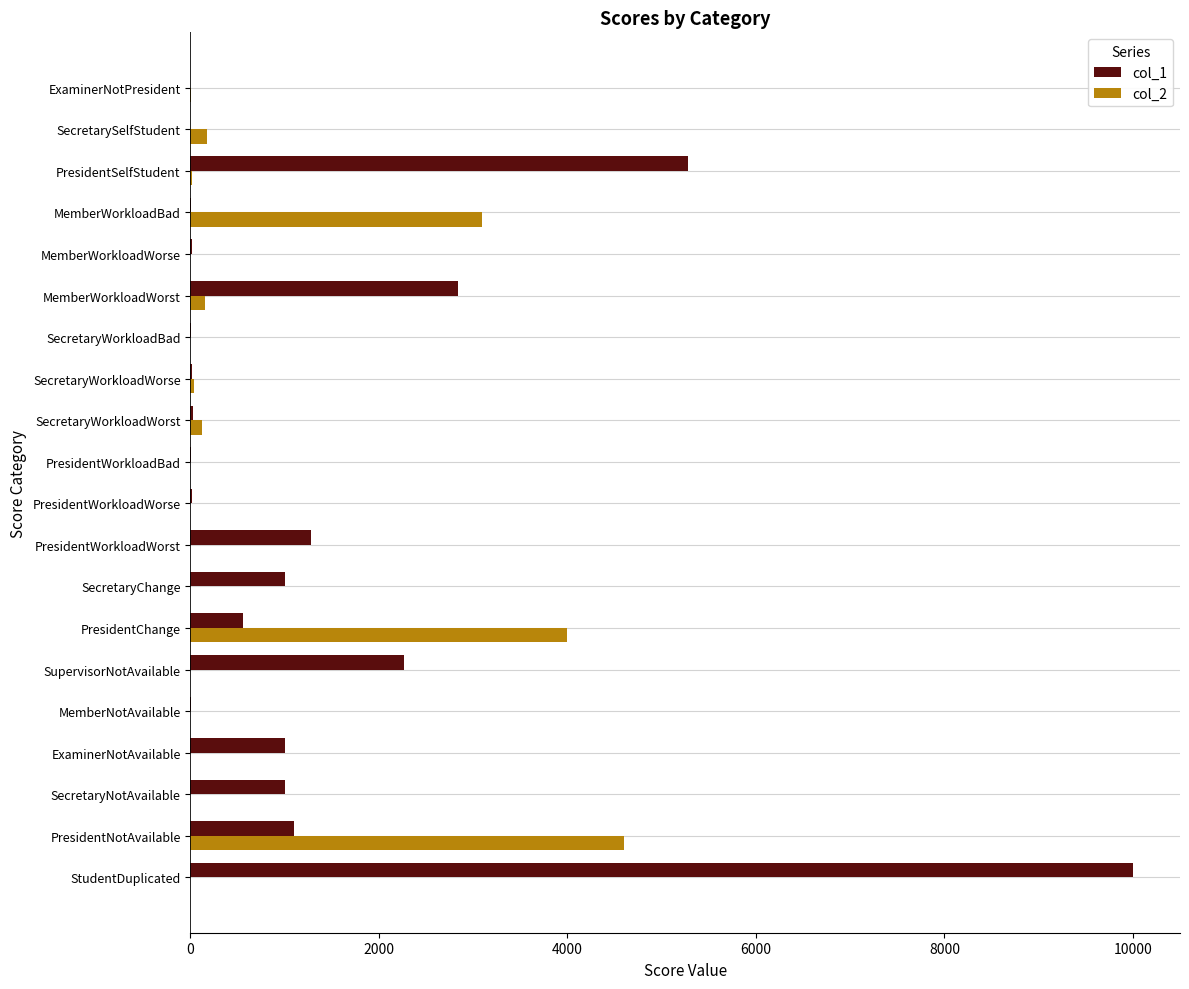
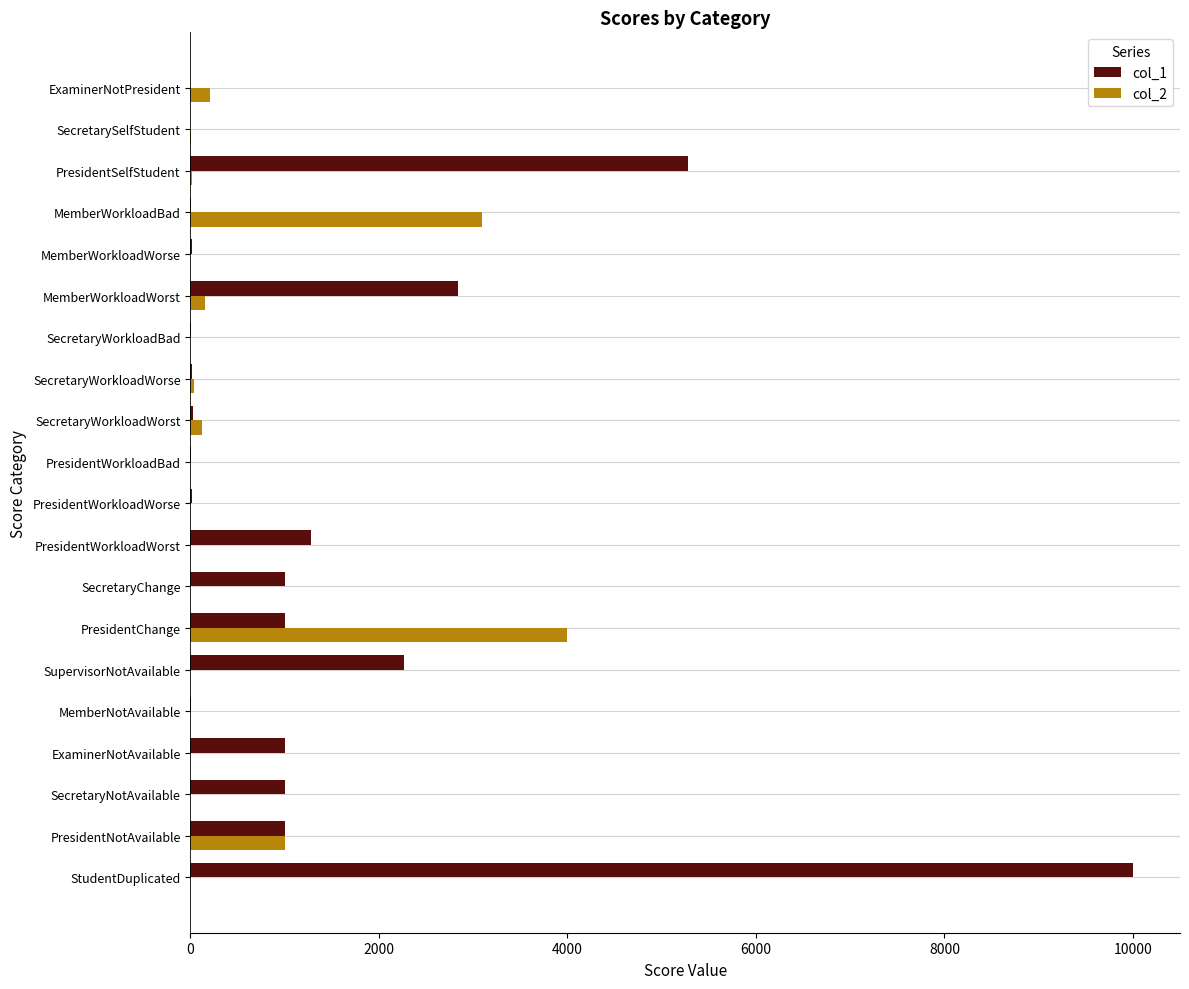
col_2, ExaminerNotPresident: 0 -> 200
col_2, SecretarySelfStudent: 200 -> 0
col_1, PresidentChange: 600 -> 1000
col_1, PresidentNotAvailable: 1100 -> 1000
col_2, PresidentNotAvailable: 4600 -> 1000
